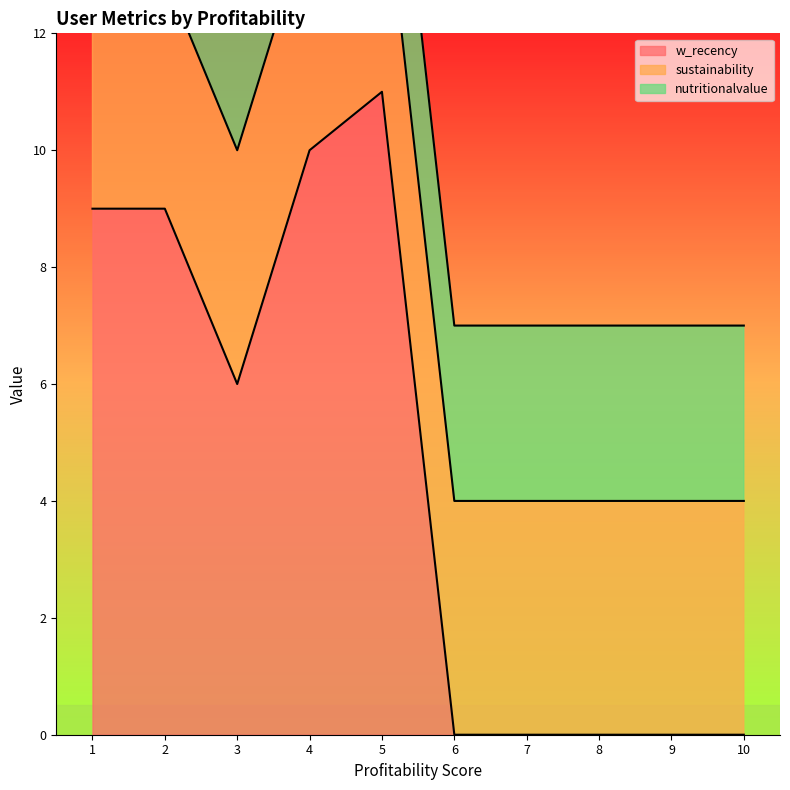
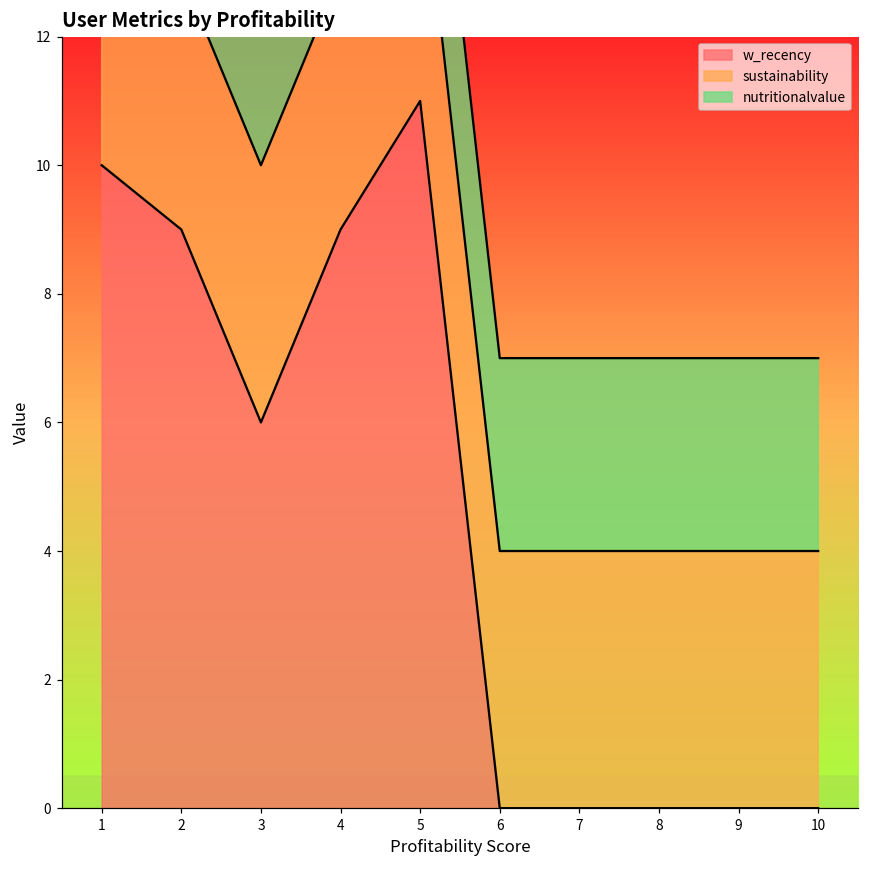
w_recency, 1: 9 -> 10
w_recency, 4: 10 -> 9
